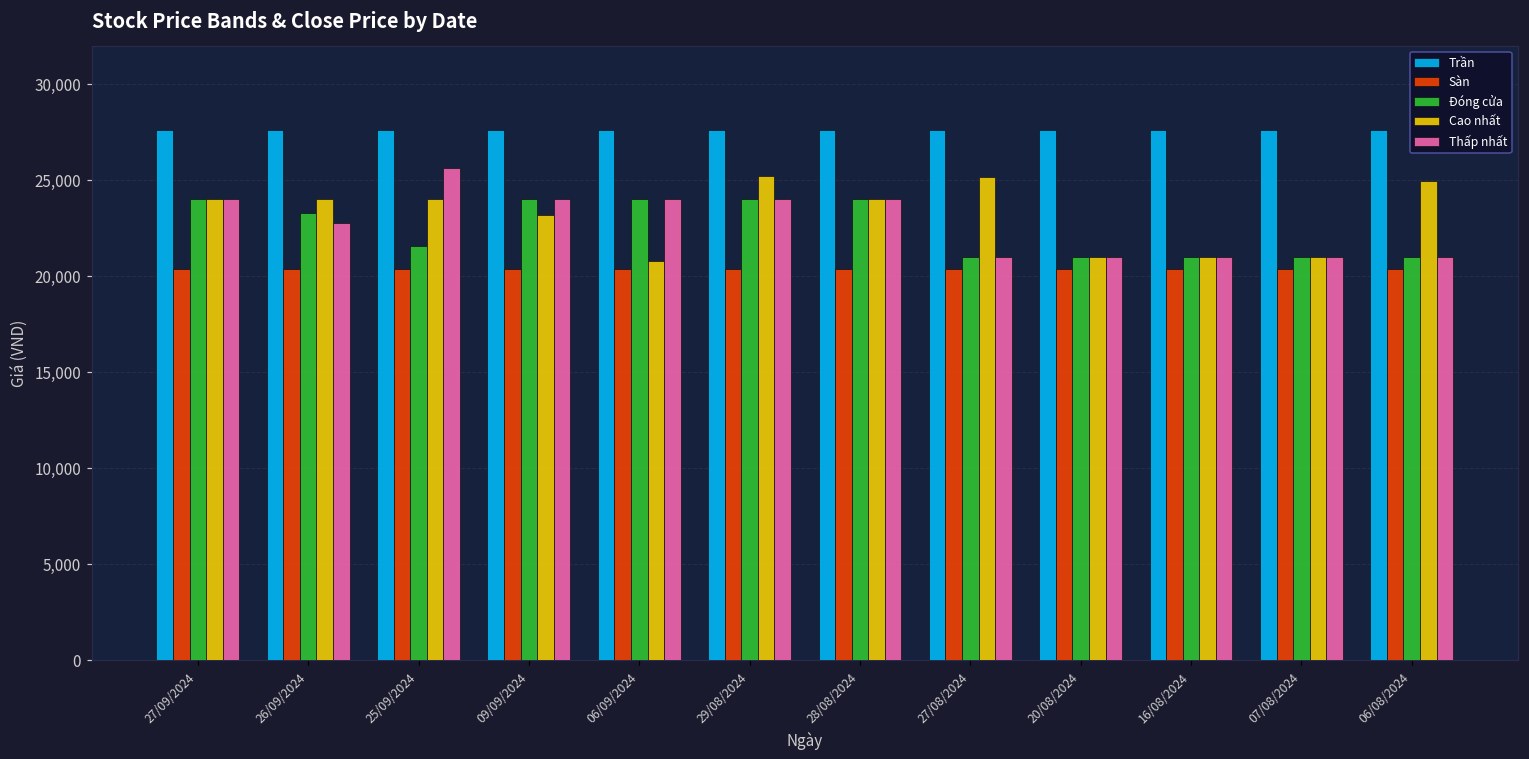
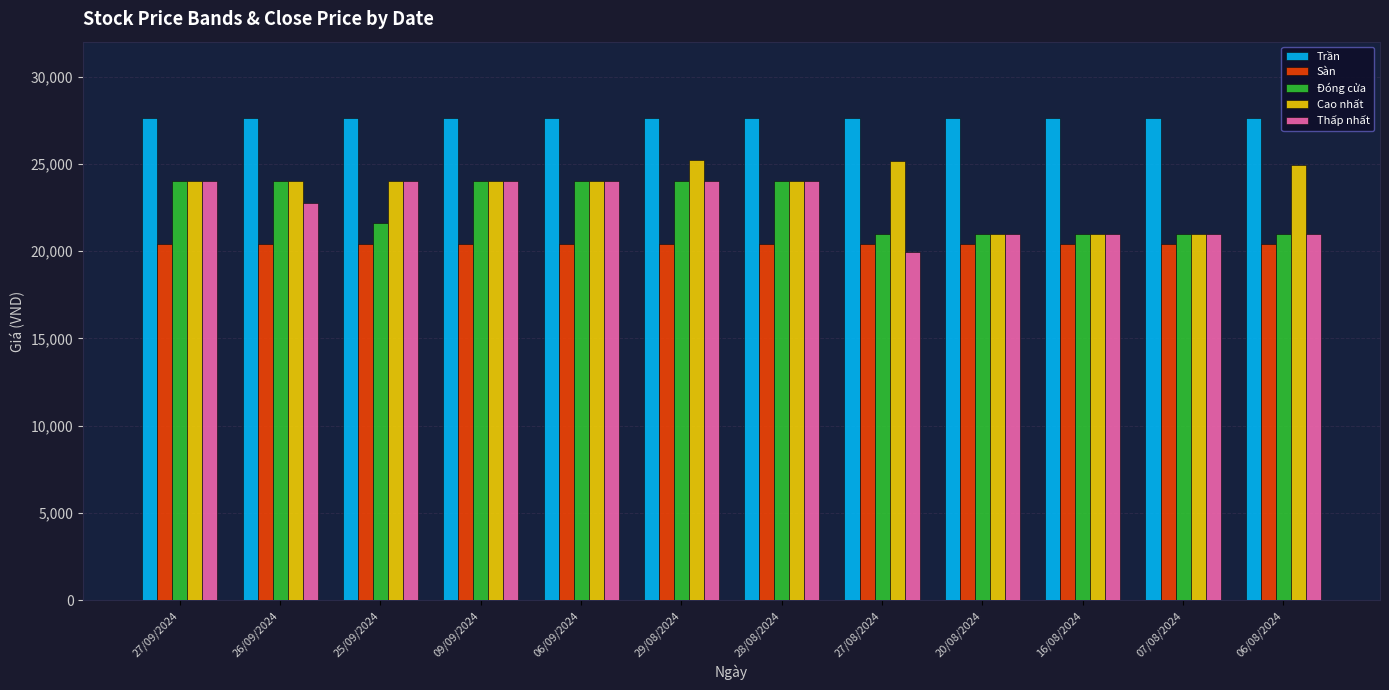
Đóng cửa, 26/09/2024: 23,300 -> 24,000
Thấp nhất, 25/09/2024: 25,600 -> 24,000
Cao nhất, 09/09/2024: 23,200 -> 24,000
Cao nhất, 06/09/2024: 20,800 -> 24,000
Thấp nhất, 27/08/2024: 21,000 -> 20,000
